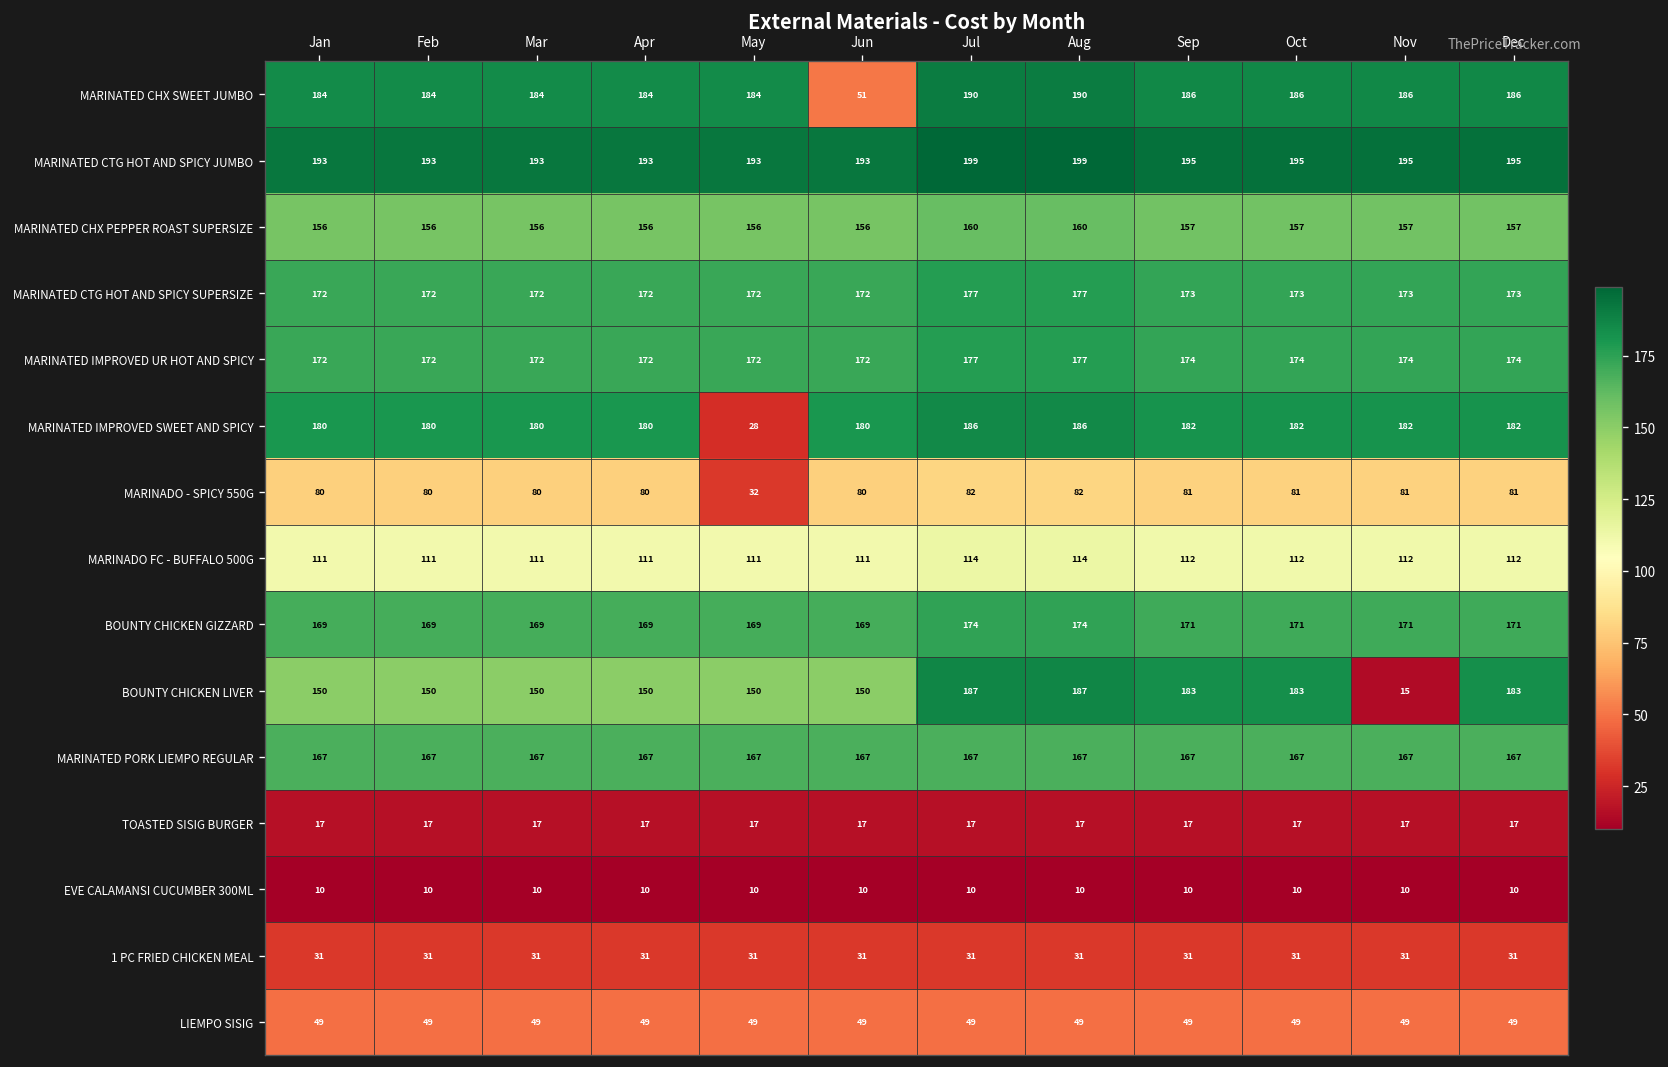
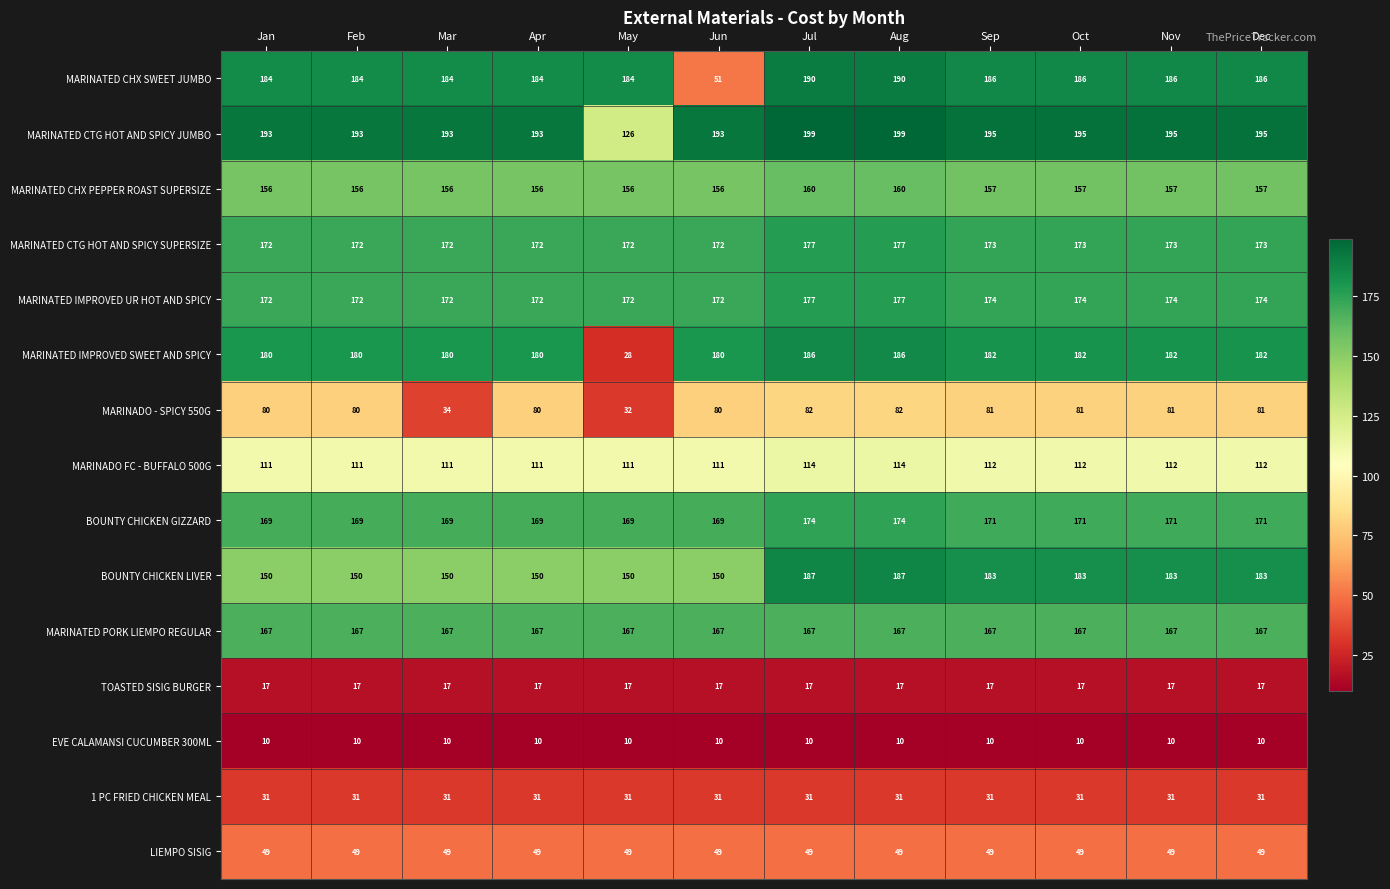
MARINATED CTG HOT AND SPICY JUMBO, May: 193 -> 126
MARINADO - SPICY 550G, Mar: 80 -> 34
BOUNTY CHICKEN LIVER, Nov: 15 -> 183
